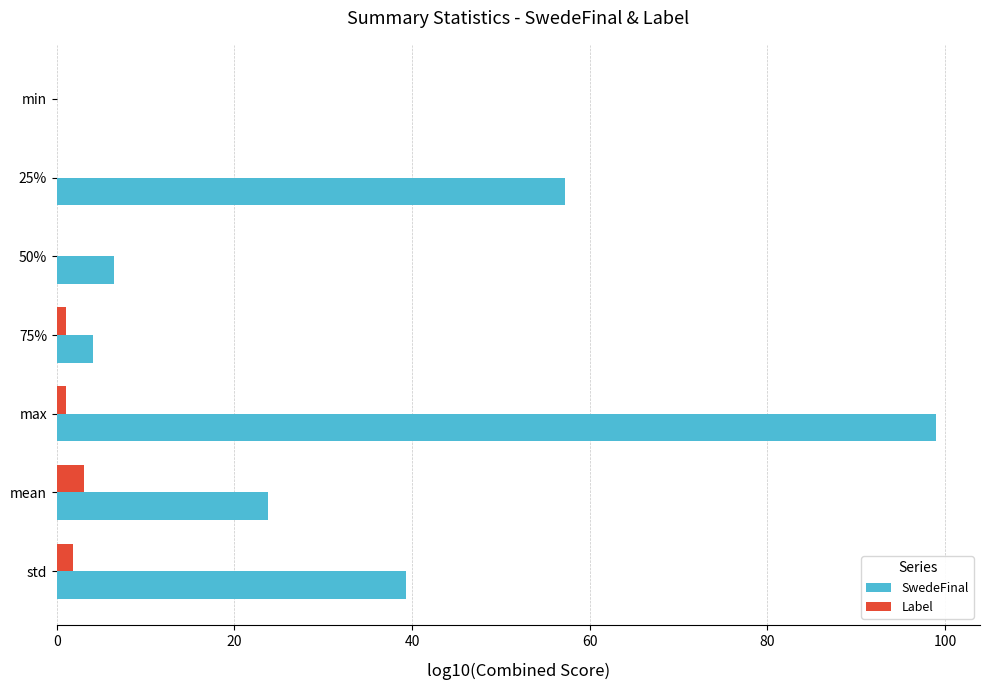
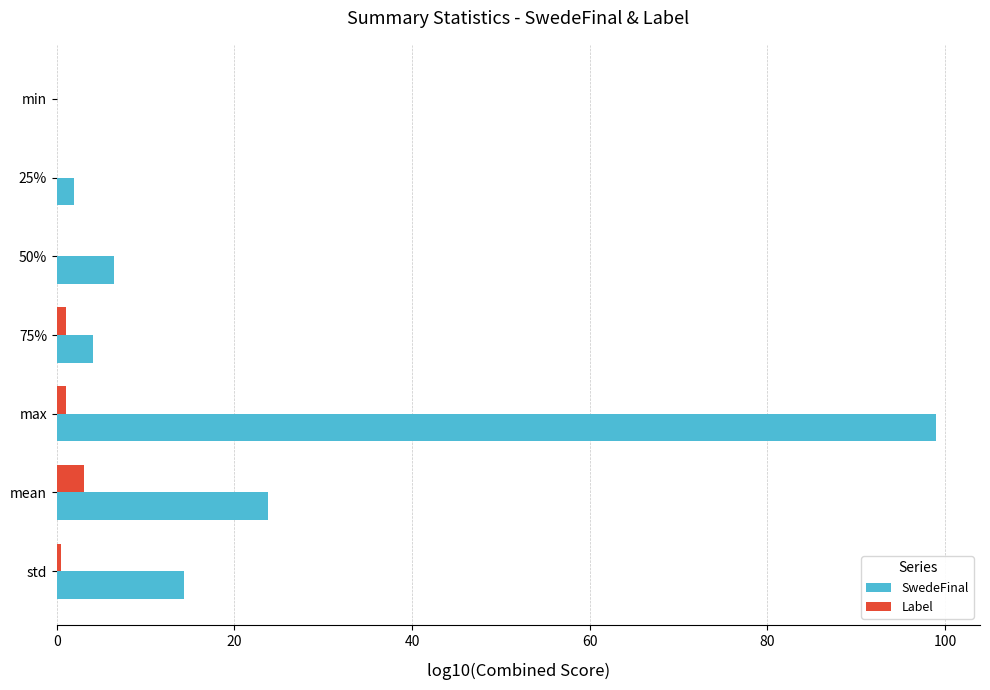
SwedeFinal, 25%: 57 -> 2
Label, std: 2 -> 0
SwedeFinal, std: 39 -> 14
